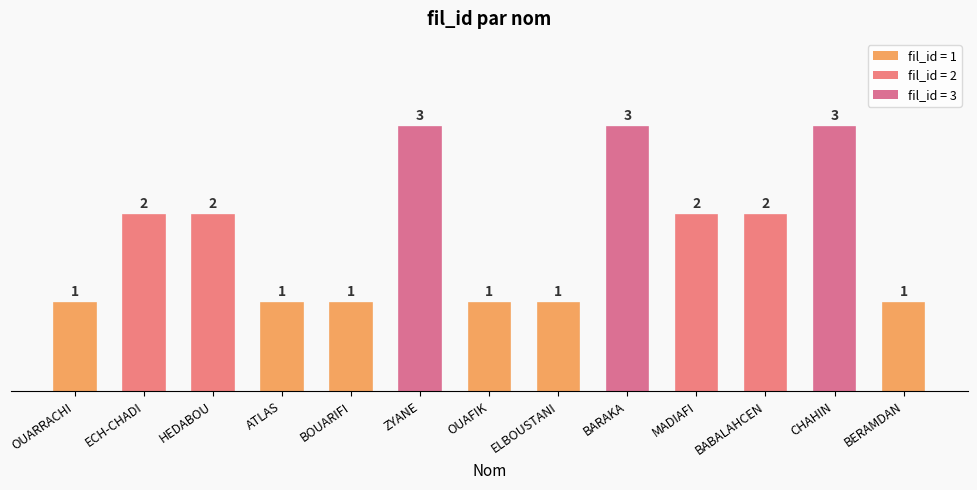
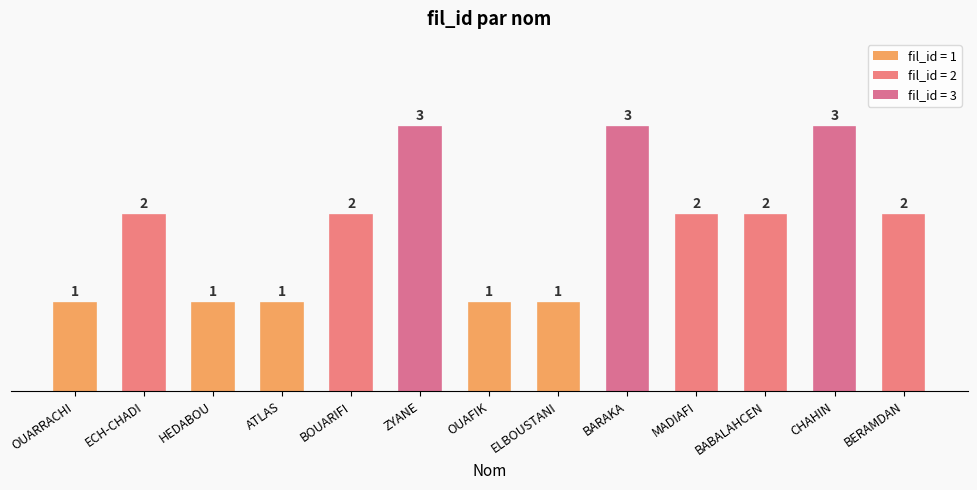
HEDABOU: 2 -> 1
BOUARIFI: 1 -> 2
BERAMDAN: 1 -> 2
